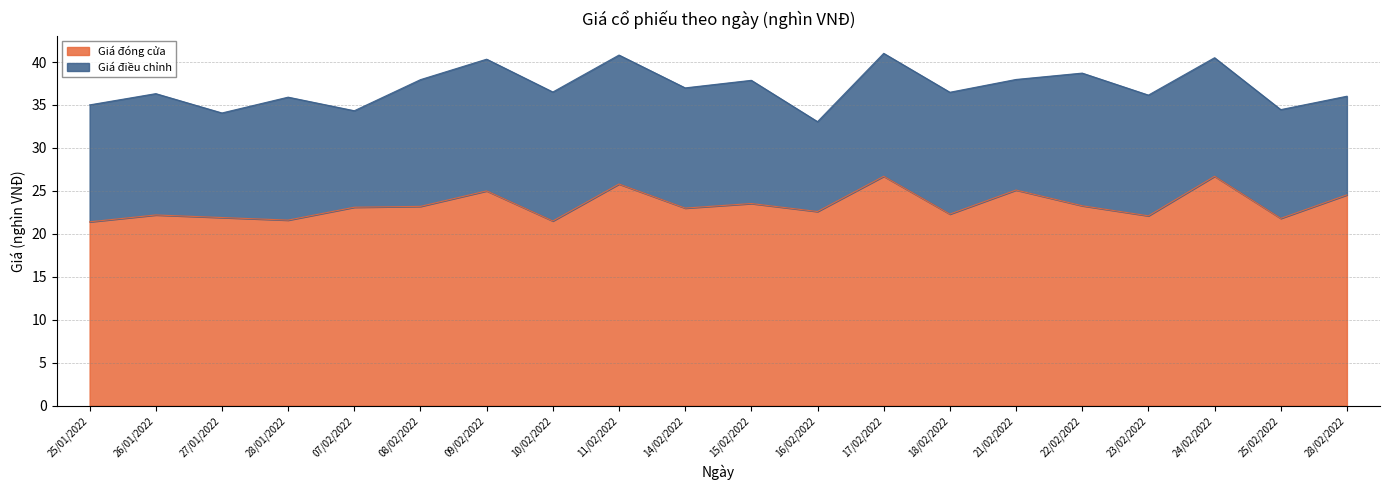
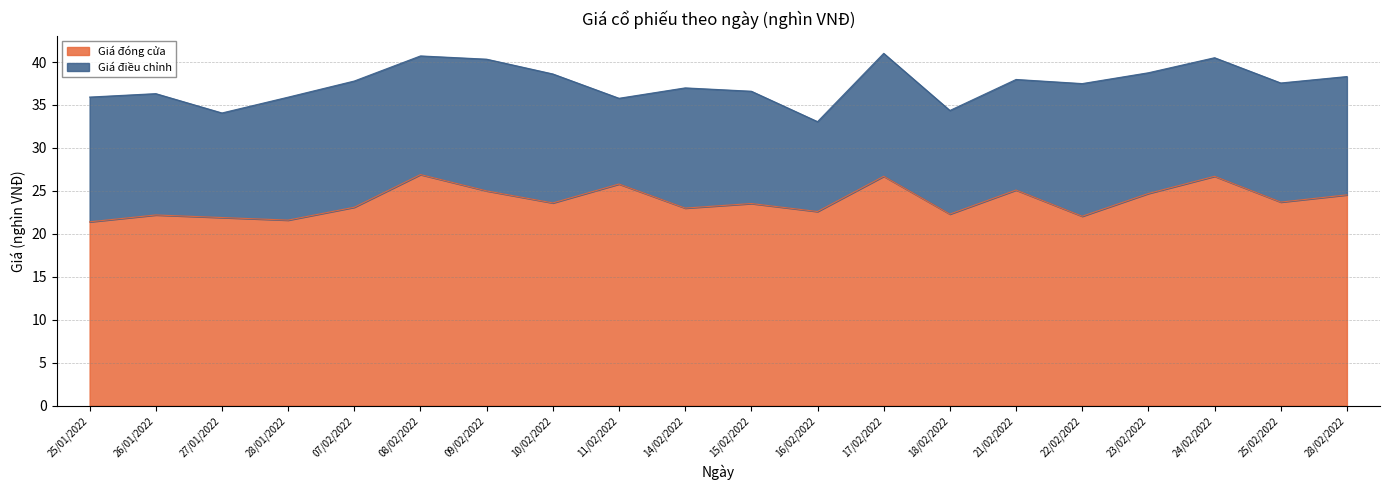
Giá điều chỉnh, 25/01/2022: 14 -> 15
Giá điều chỉnh, 07/02/2022: 11 -> 15
Giá đóng cửa, 08/02/2022: 23 -> 27
Giá điều chỉnh, 08/02/2022: 15 -> 14
Giá đóng cửa, 10/02/2022: 22 -> 24
Giá điều chỉnh, 11/02/2022: 15 -> 10
Giá điều chỉnh, 15/02/2022: 14 -> 13
Giá điều chỉnh, 18/02/2022: 14 -> 12
Giá đóng cửa, 22/02/2022: 23 -> 22
Giá đóng cửa, 23/02/2022: 22 -> 25
Giá đóng cửa, 25/02/2022: 22 -> 24
Giá điều chỉnh, 25/02/2022: 13 -> 14
Giá điều chỉnh, 28/02/2022: 11 -> 14
